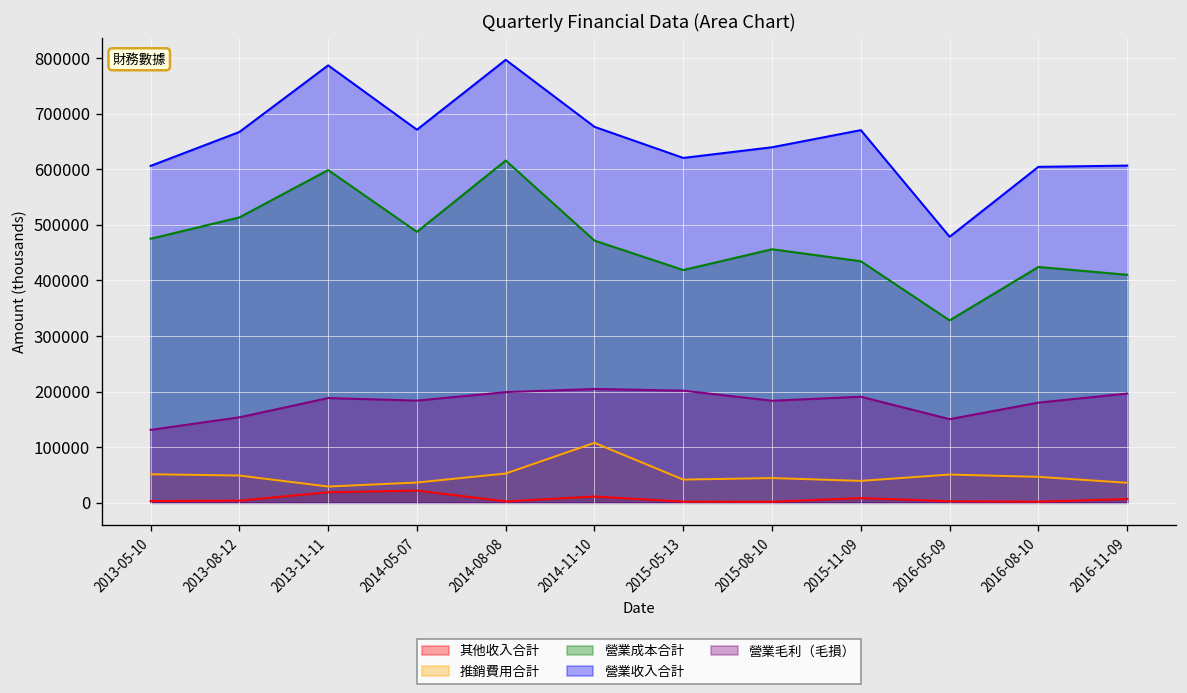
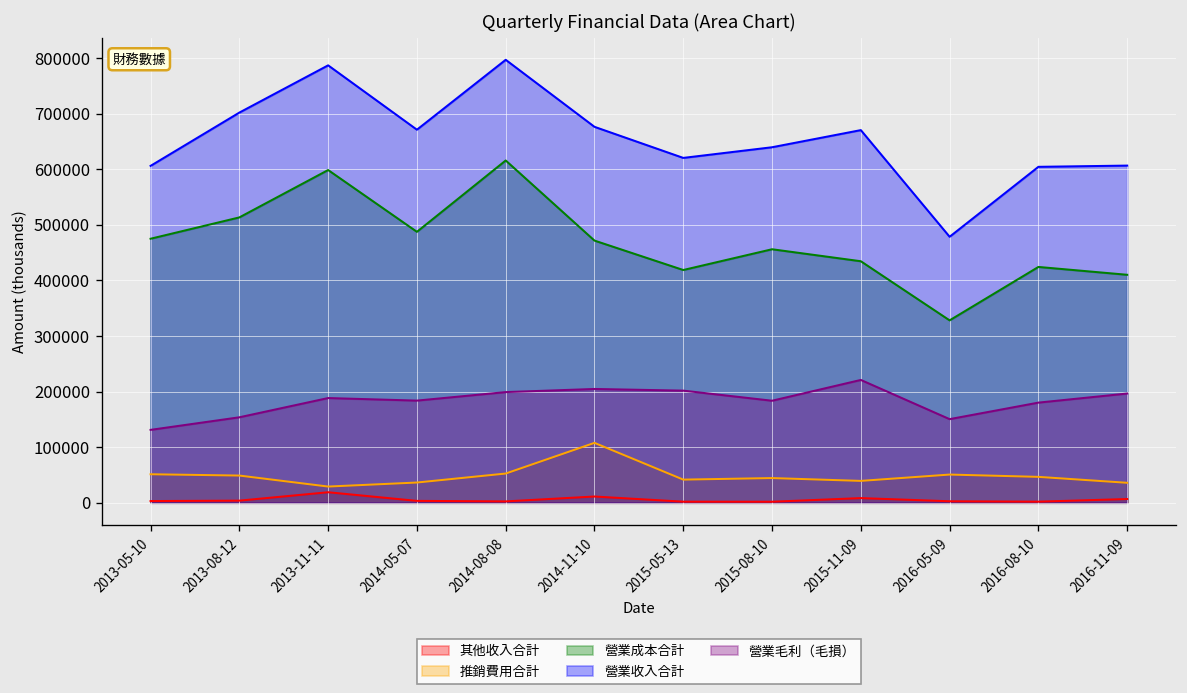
營業收入合計, 2013-08-12: 670000 -> 700000
其他收入合計, 2014-05-07: 20000 -> 0
營業毛利（毛損）, 2015-11-09: 190000 -> 220000
